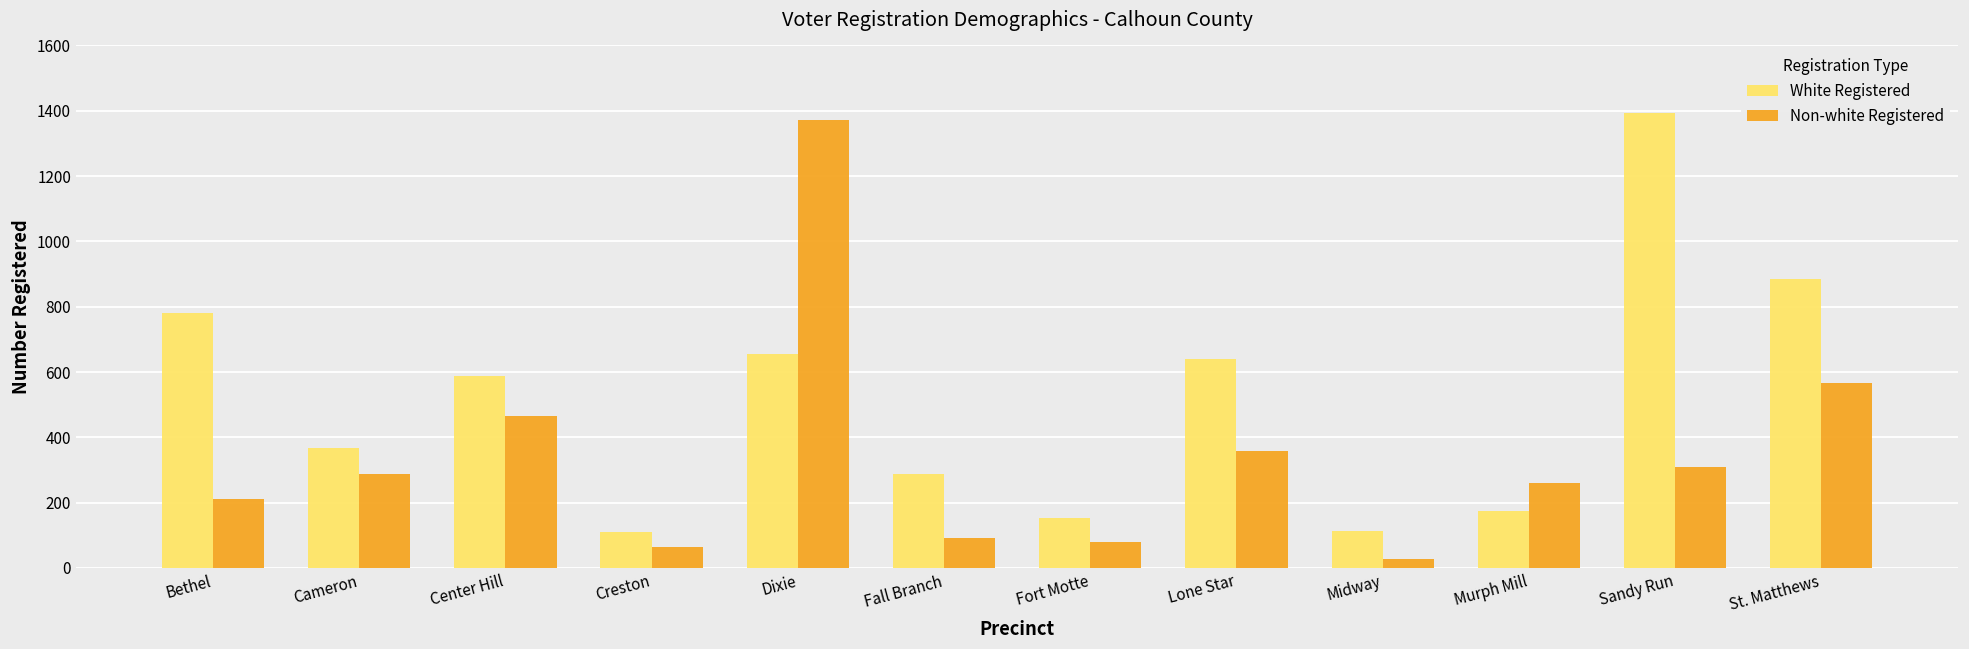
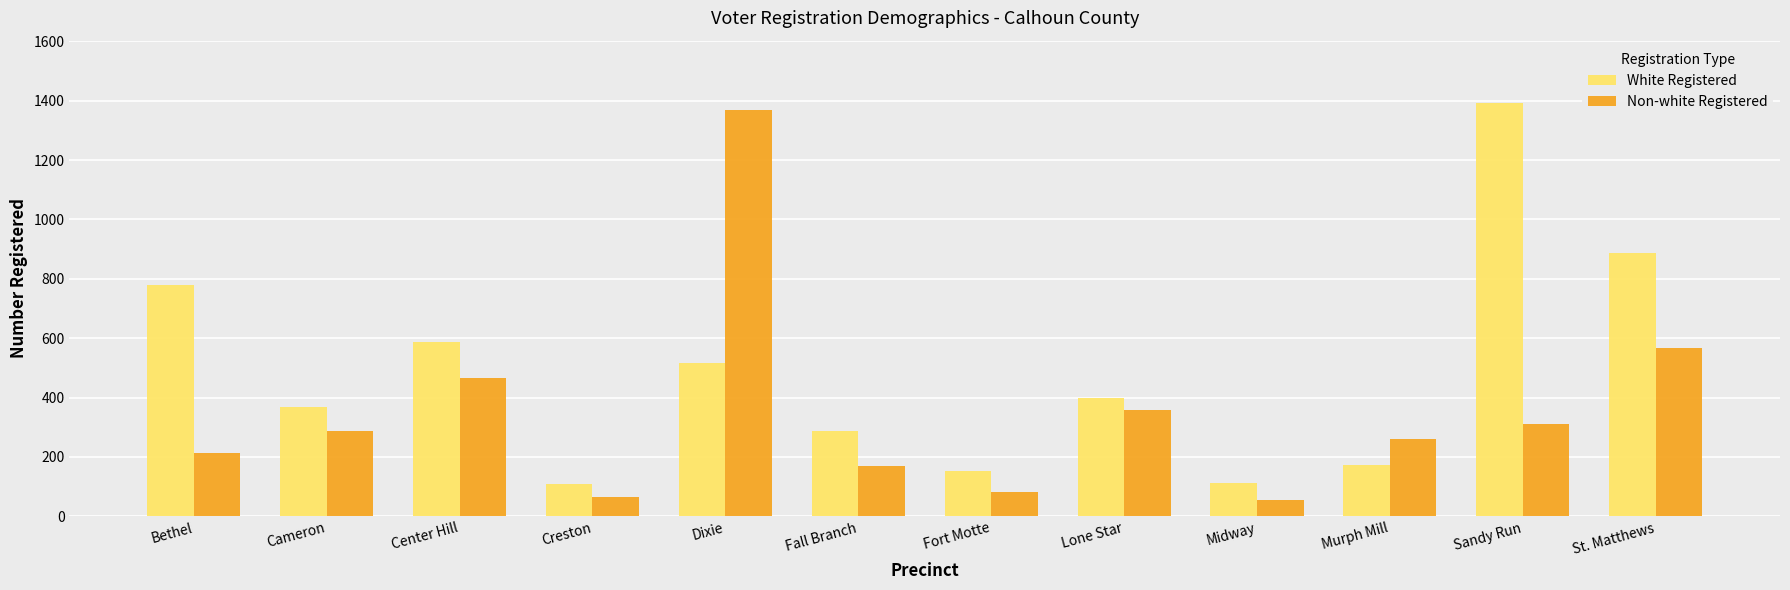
White Registered, Dixie: 660 -> 520
Non-white Registered, Fall Branch: 90 -> 170
White Registered, Lone Star: 640 -> 400
Non-white Registered, Midway: 30 -> 60
